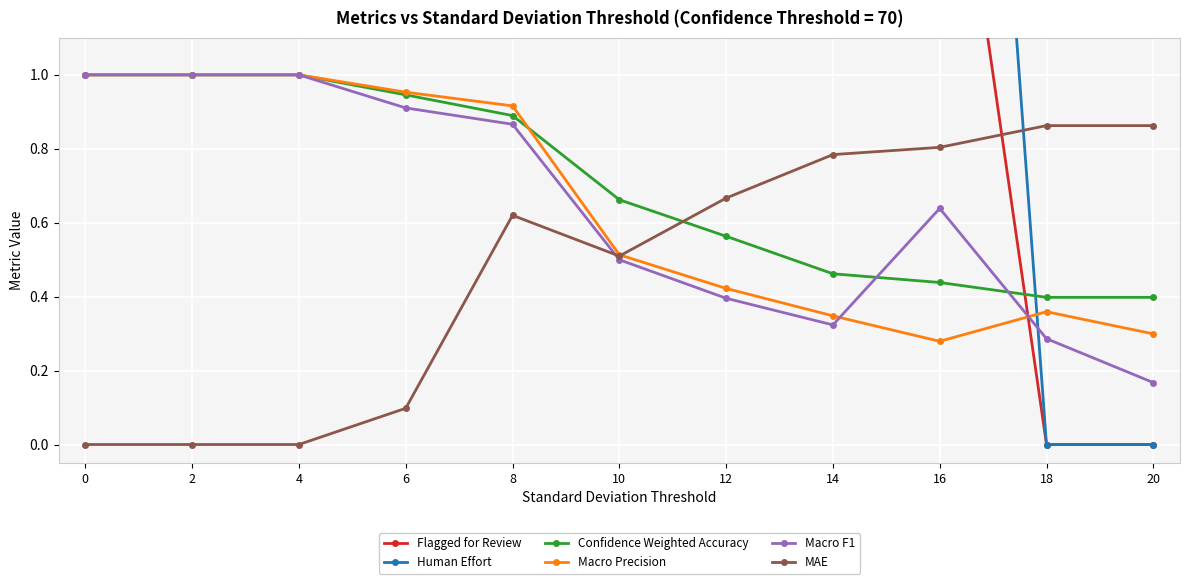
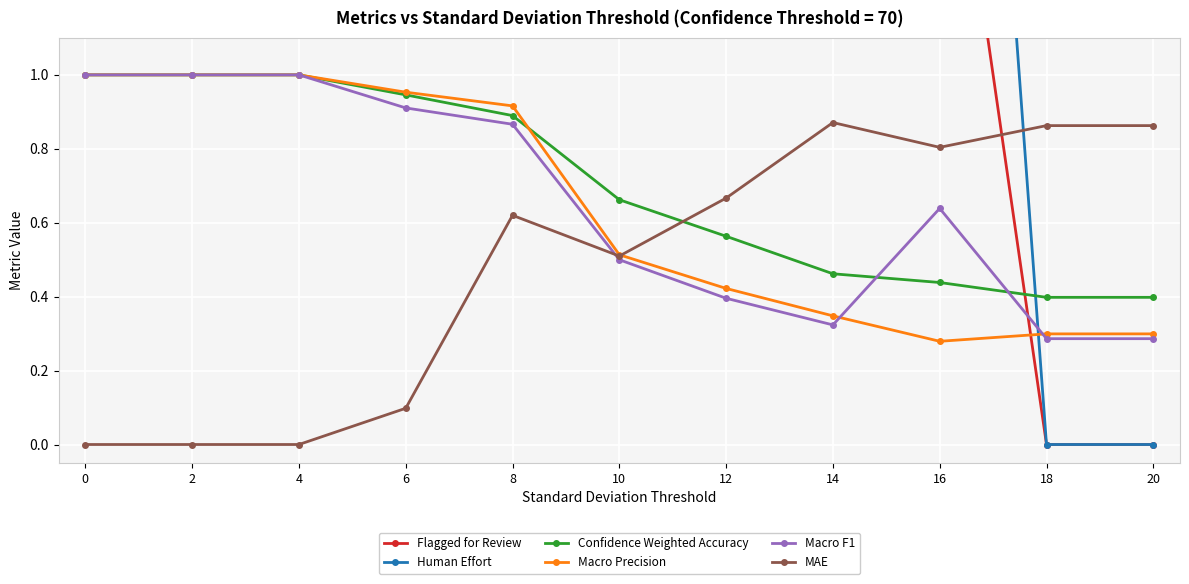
MAE, 14: 0.78 -> 0.87
Macro Precision, 18: 0.36 -> 0.30
Macro F1, 20: 0.17 -> 0.29
